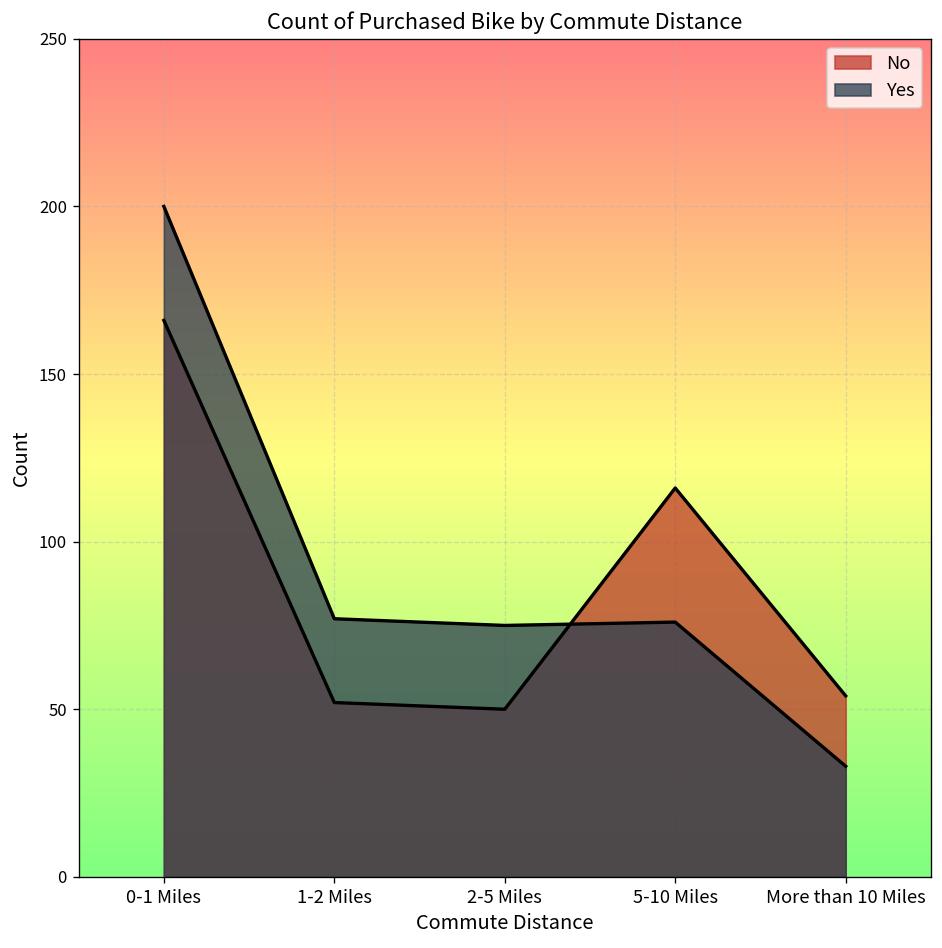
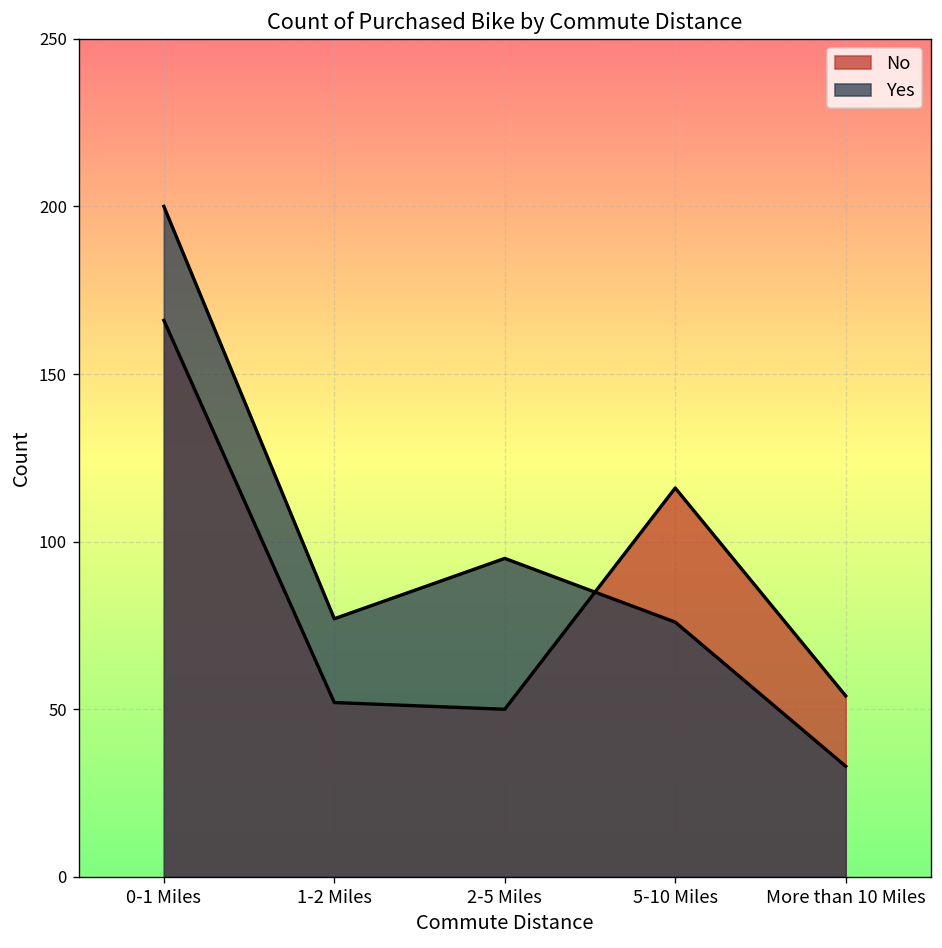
Yes, 2-5 Miles: 75 -> 95
